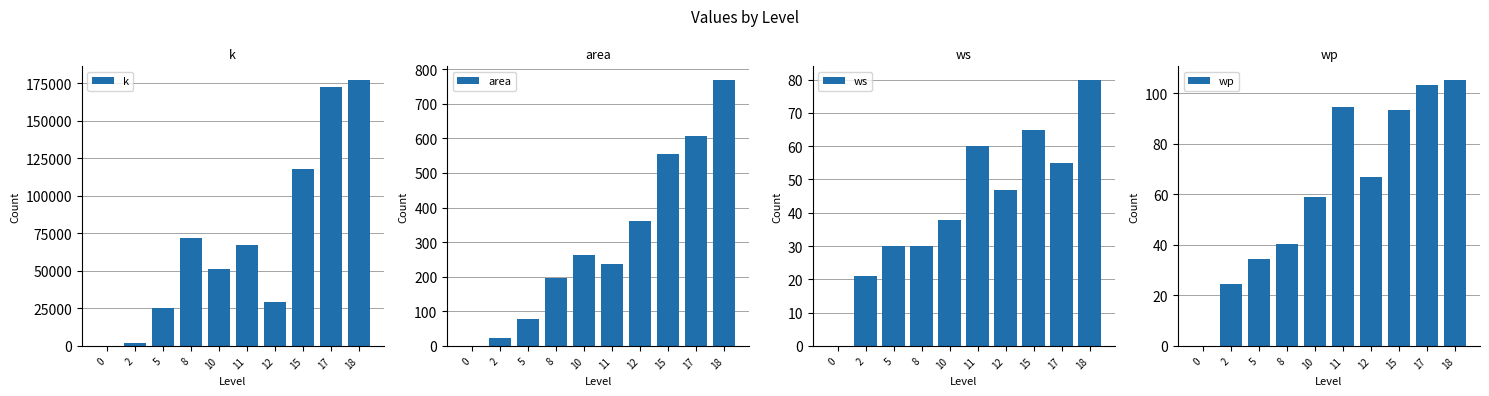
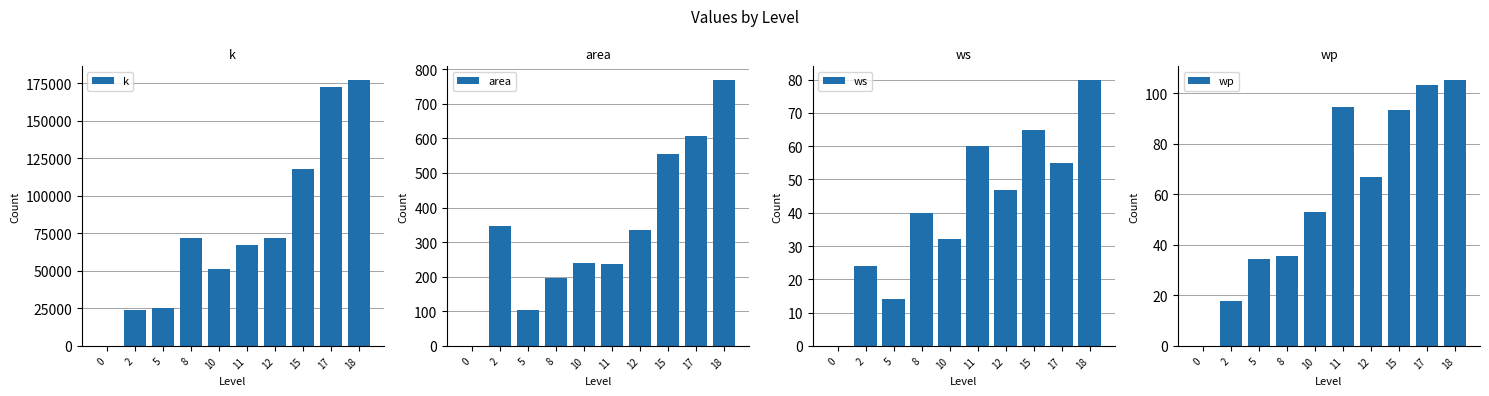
k, 2: 2000 -> 24000
k, 12: 29000 -> 72000
area, 2: 20 -> 350
area, 5: 80 -> 110
area, 10: 260 -> 240
area, 12: 360 -> 340
ws, 2: 21 -> 24
ws, 5: 30 -> 14
ws, 8: 30 -> 40
ws, 10: 38 -> 32
wp, 2: 25 -> 18
wp, 8: 40 -> 36
wp, 10: 59 -> 53
